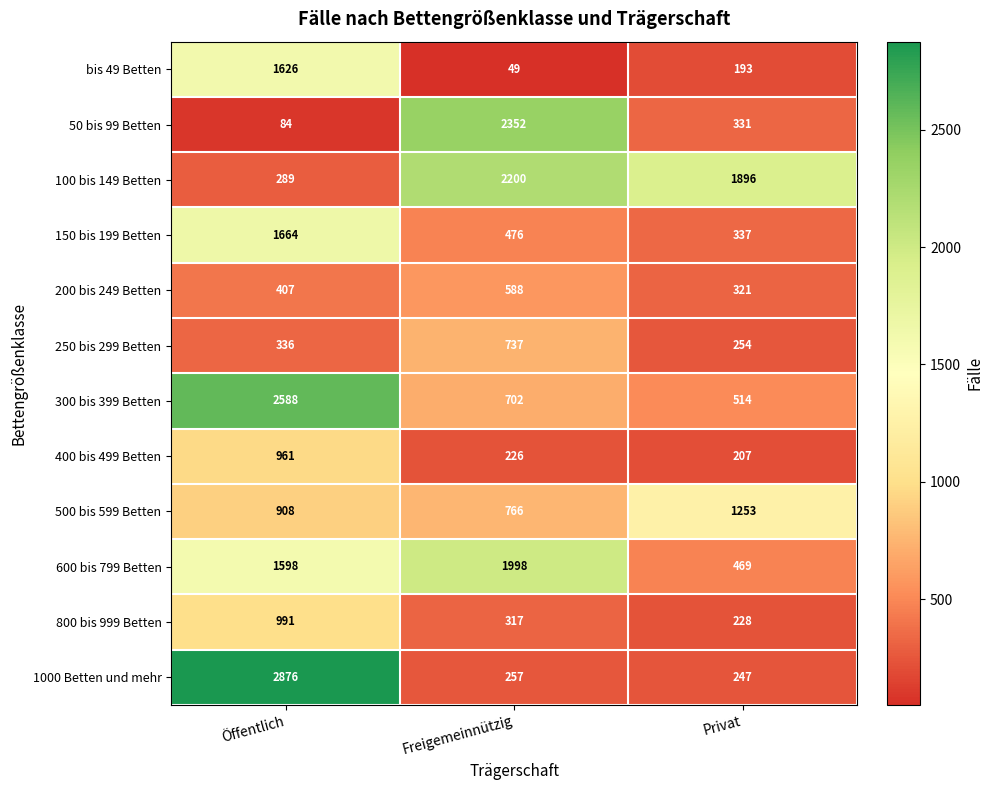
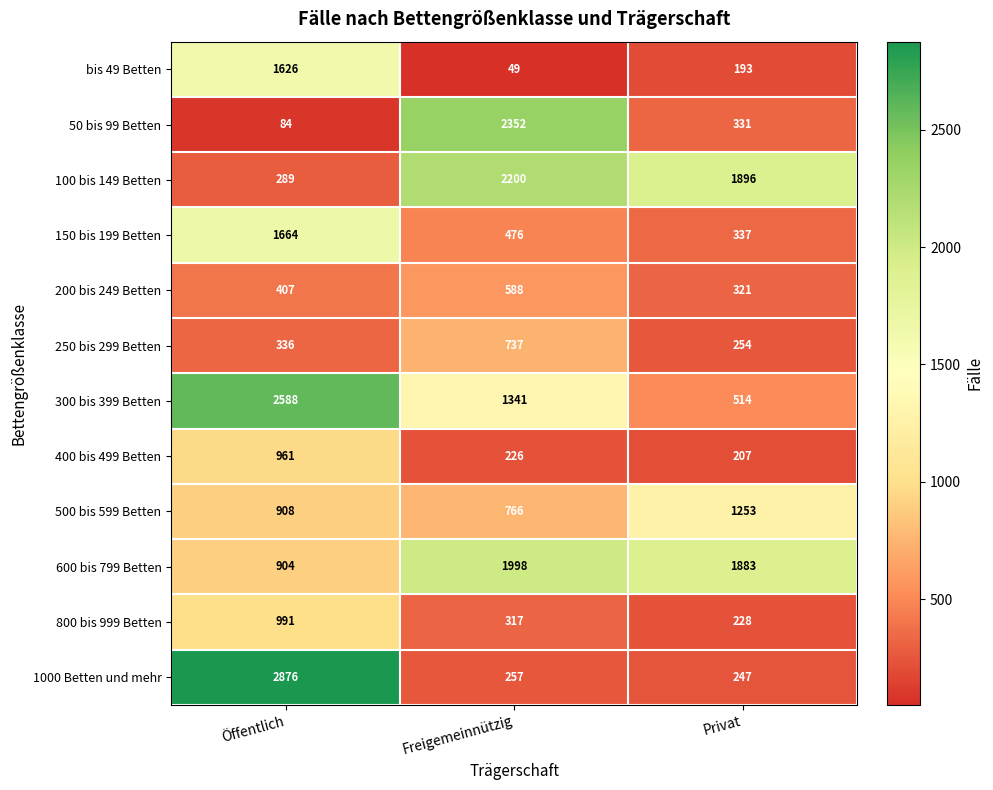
300 bis 399 Betten, Freigemeinnützig: 702 -> 1341
600 bis 799 Betten, Öffentlich: 1598 -> 904
600 bis 799 Betten, Privat: 469 -> 1883
